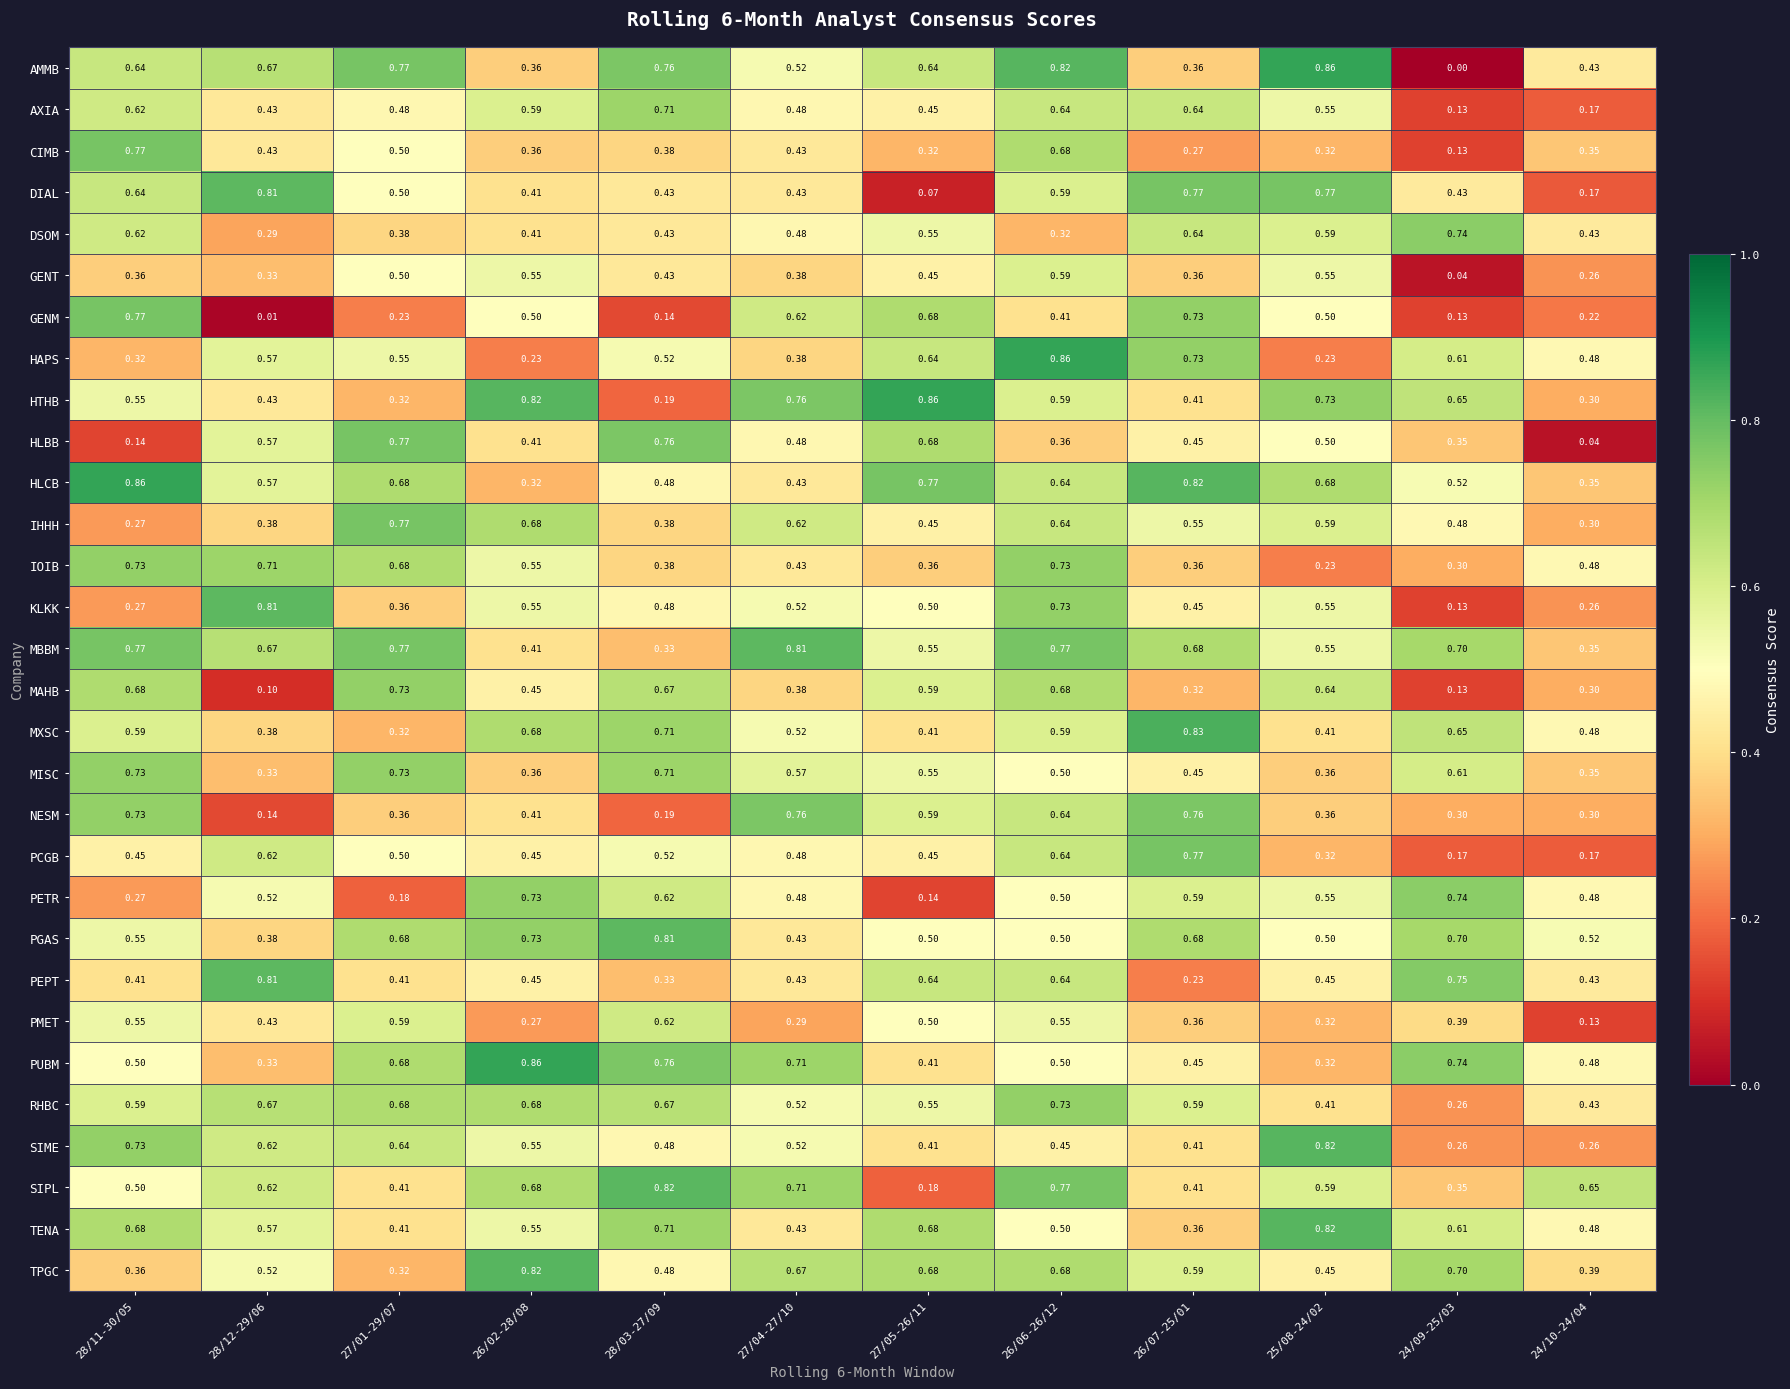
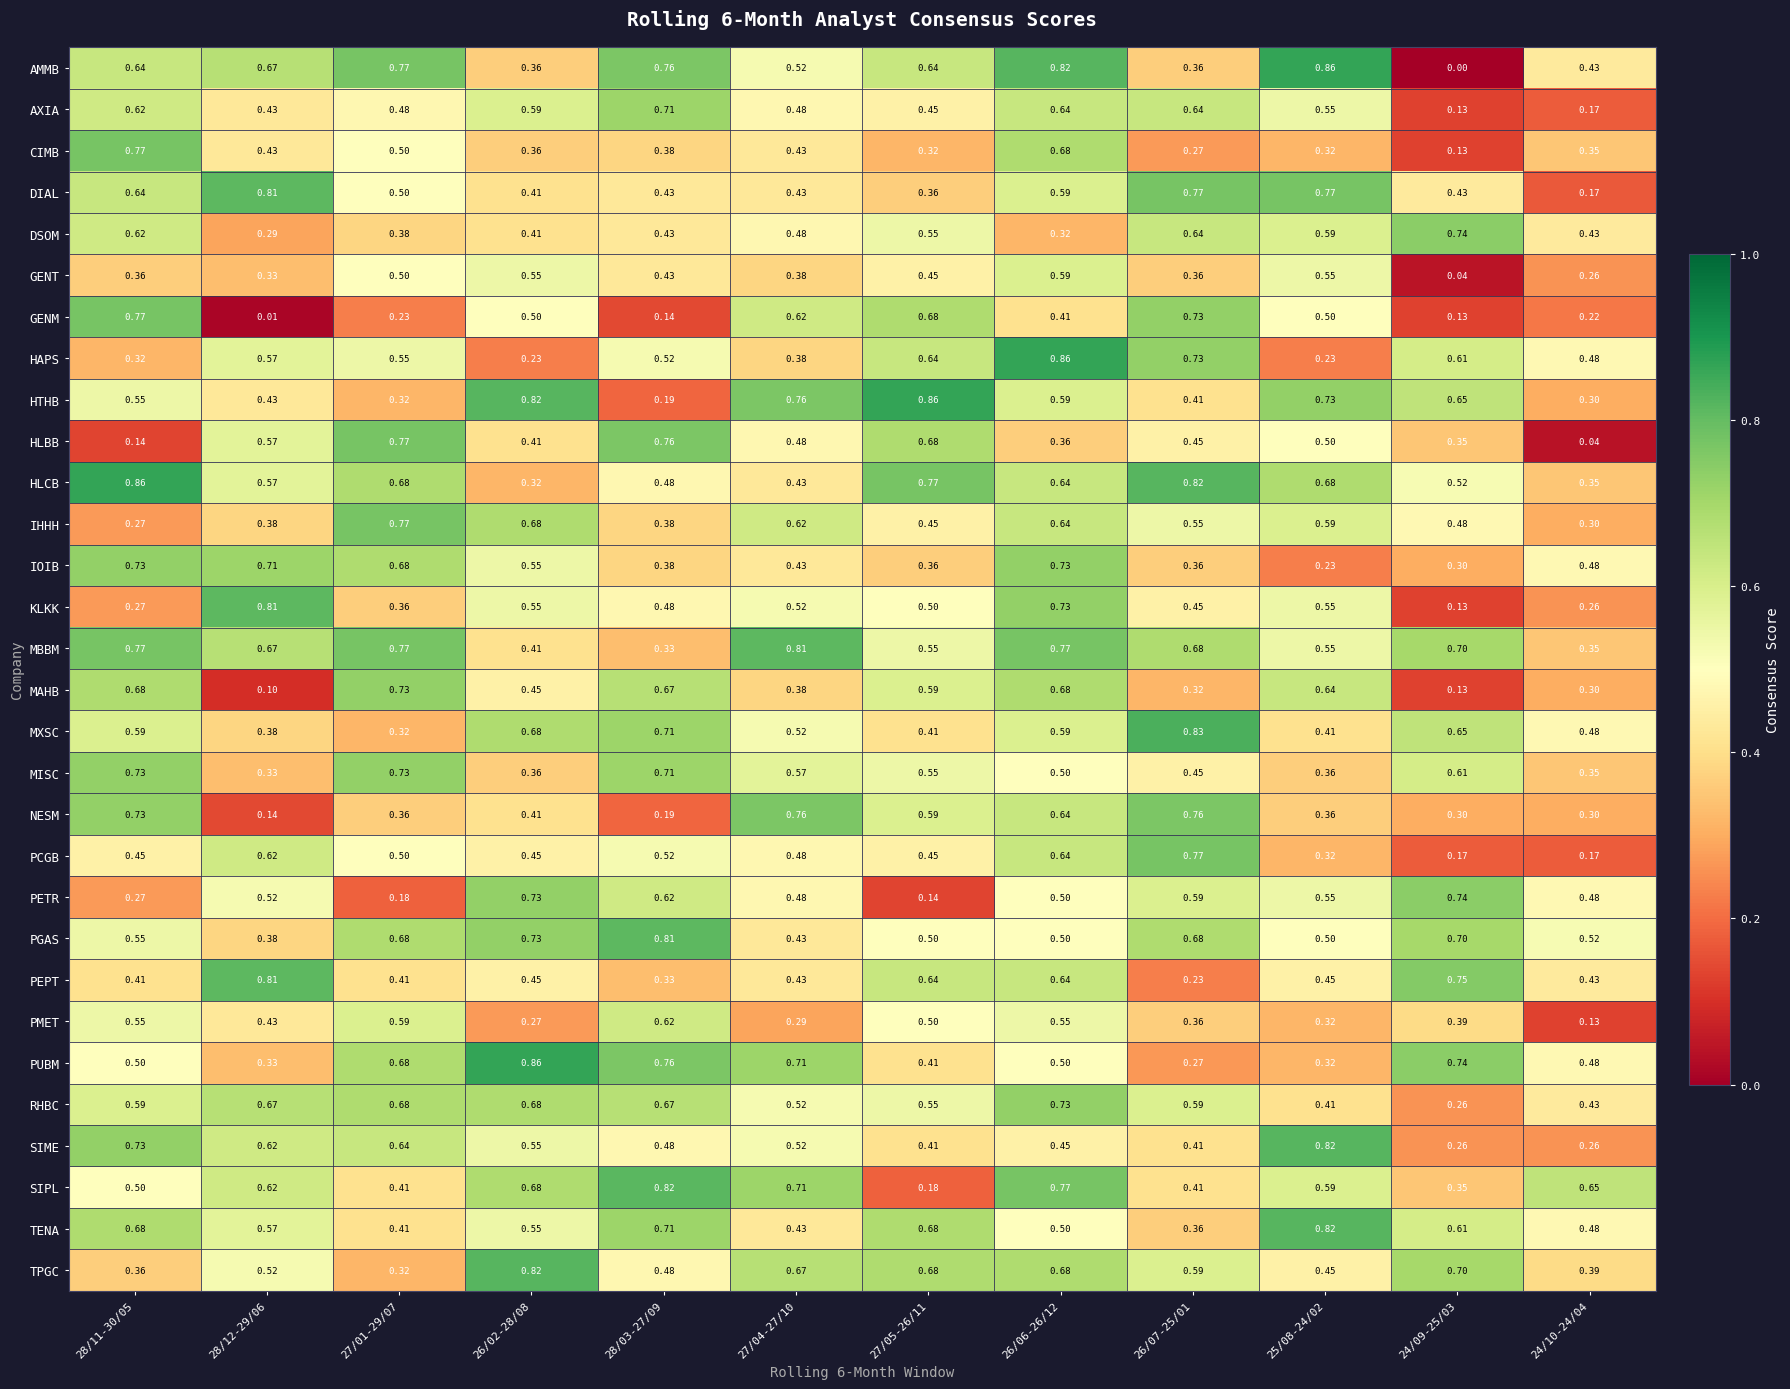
DIAL, 27/05-26/11: 0.07 -> 0.36
PUBM, 26/07-25/01: 0.45 -> 0.27
